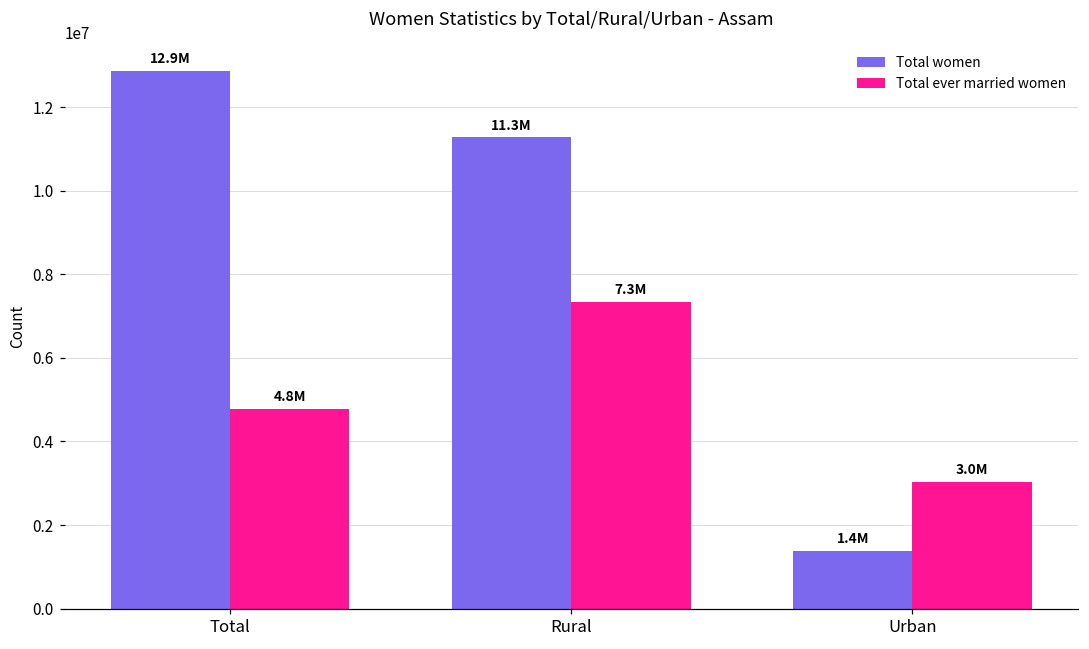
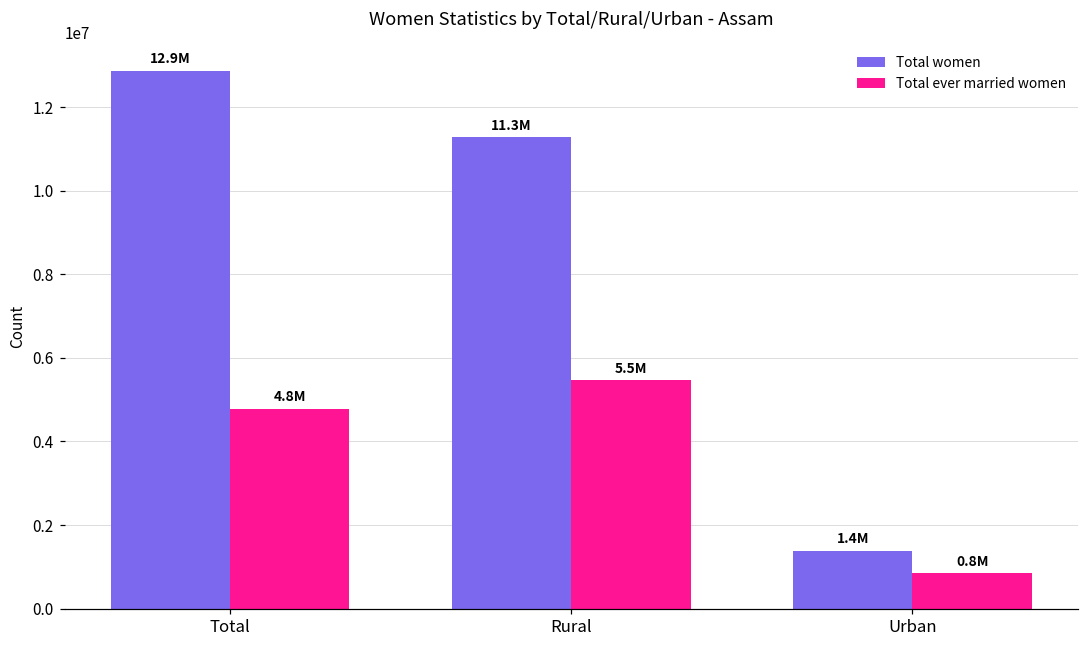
Total ever married women, Rural: 7.3M -> 5.5M
Total ever married women, Urban: 3.0M -> 0.8M
